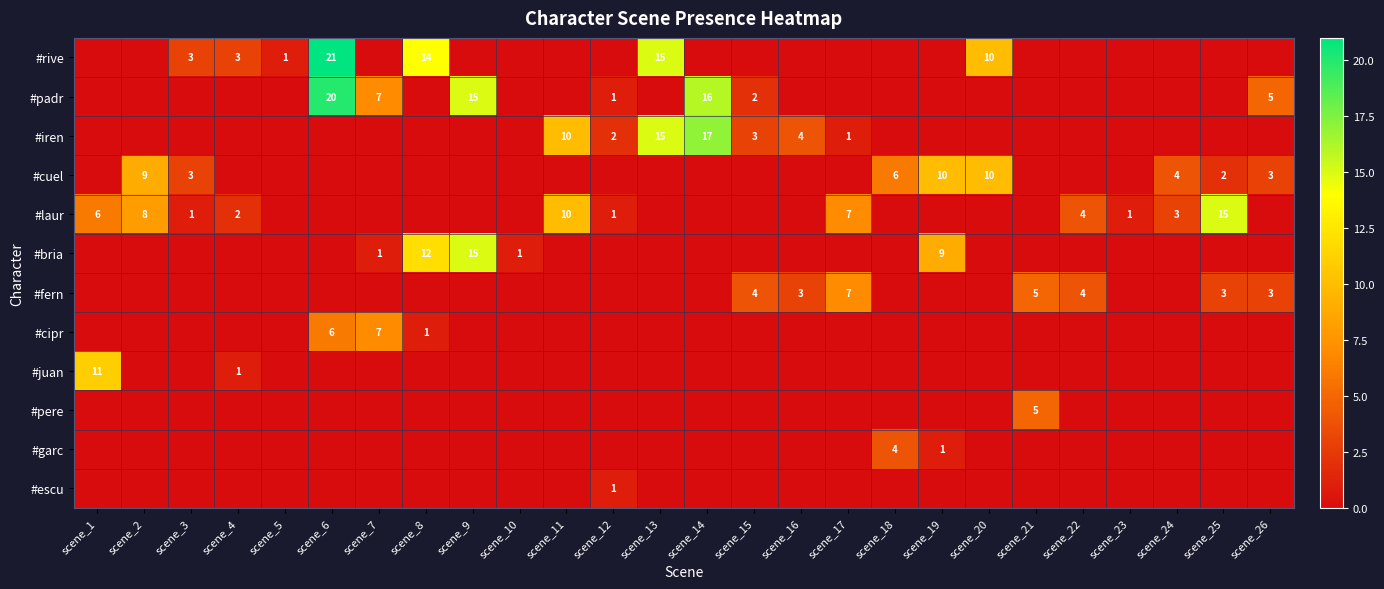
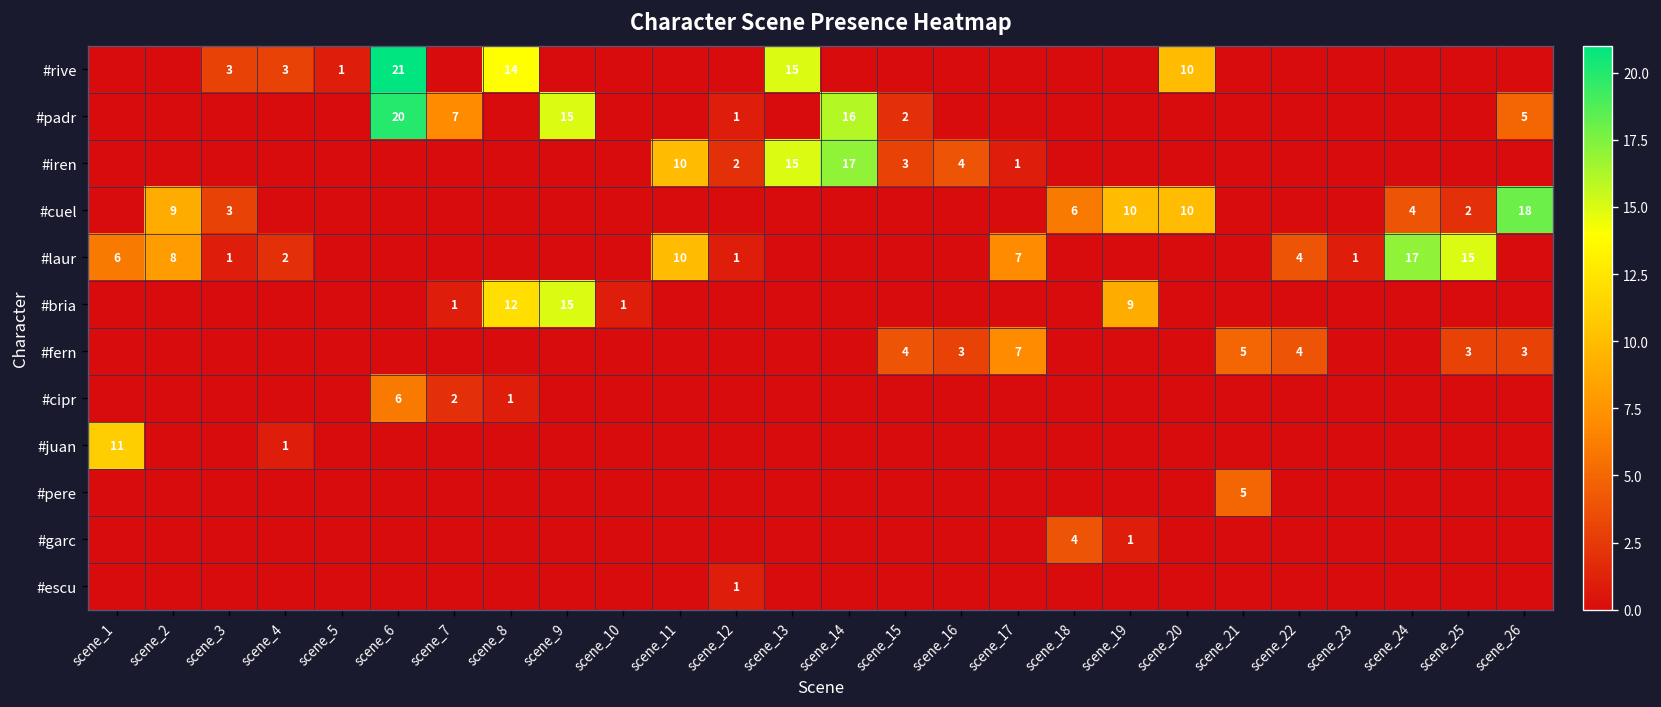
#cuel, scene_26: 3 -> 18
#laur, scene_24: 3 -> 17
#cipr, scene_7: 7 -> 2
